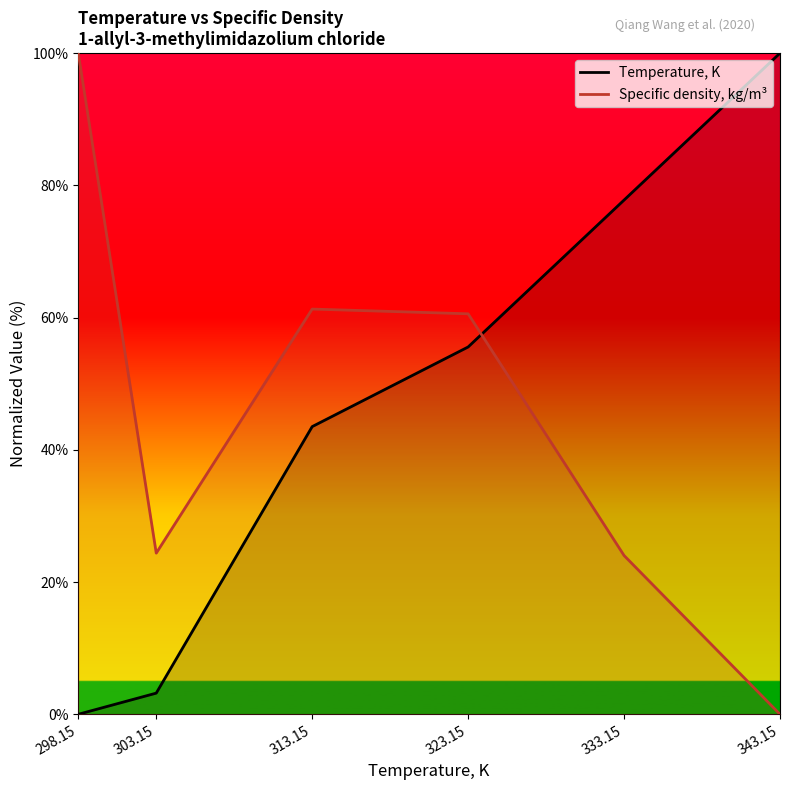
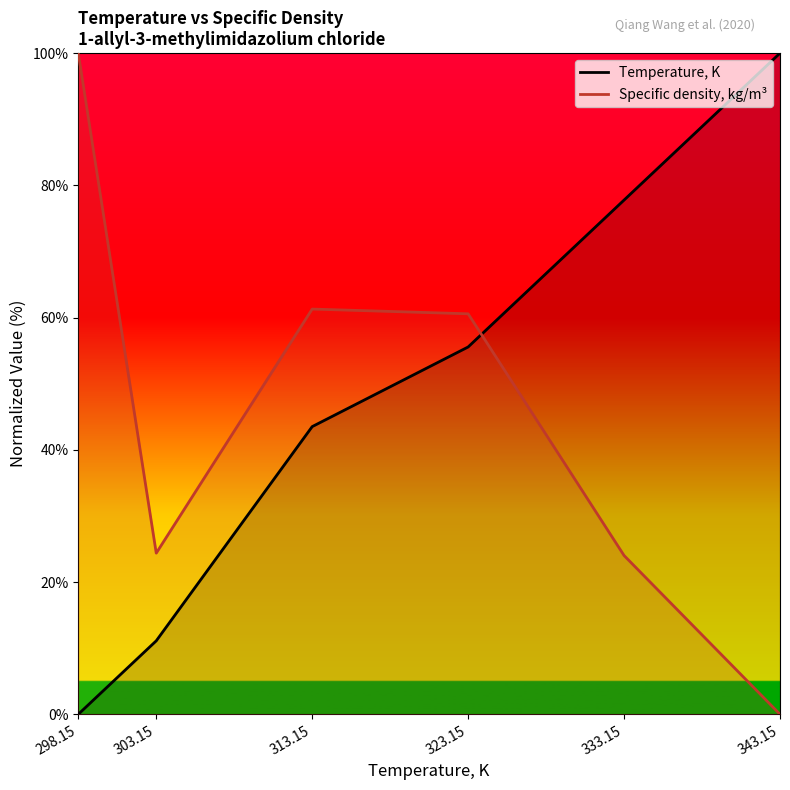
Temperature, K, 303.15: 3% -> 11%
